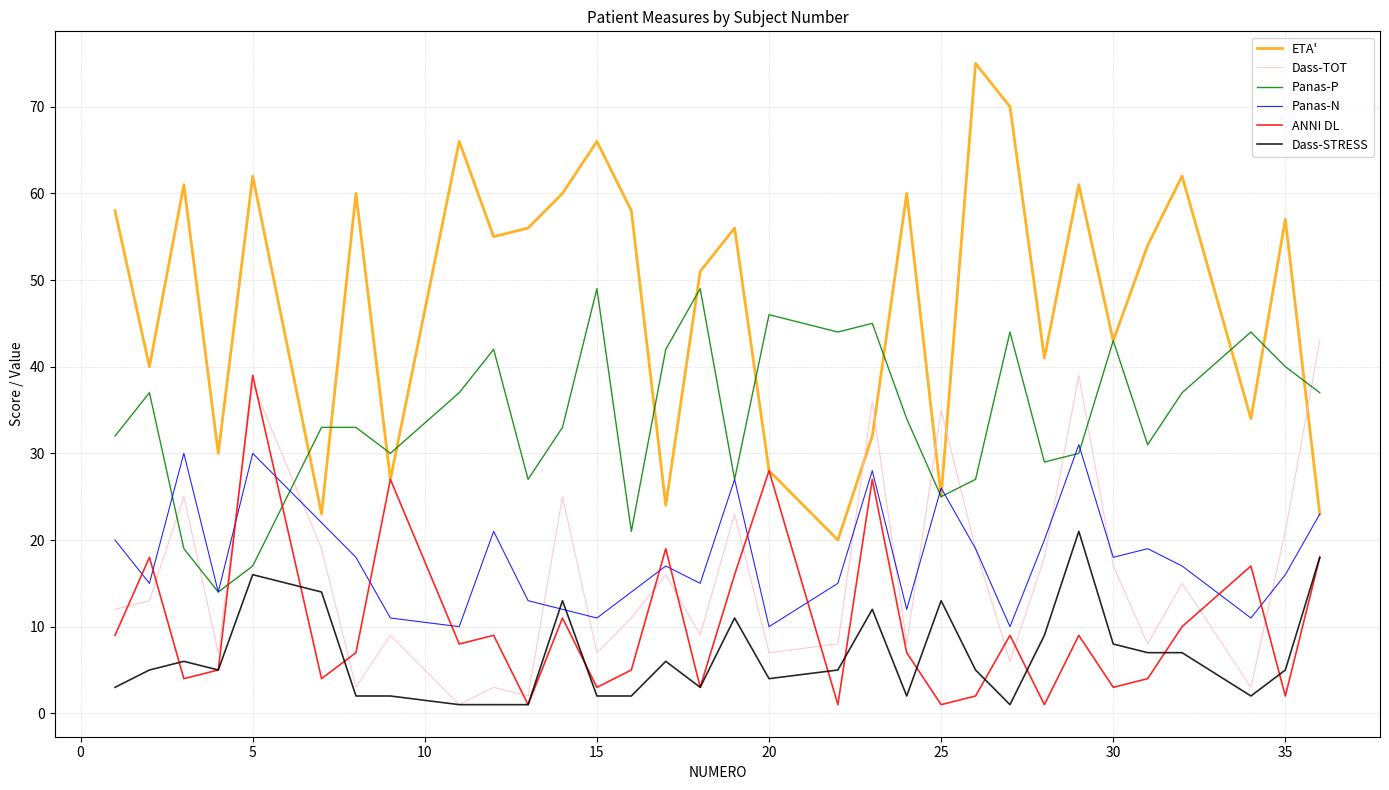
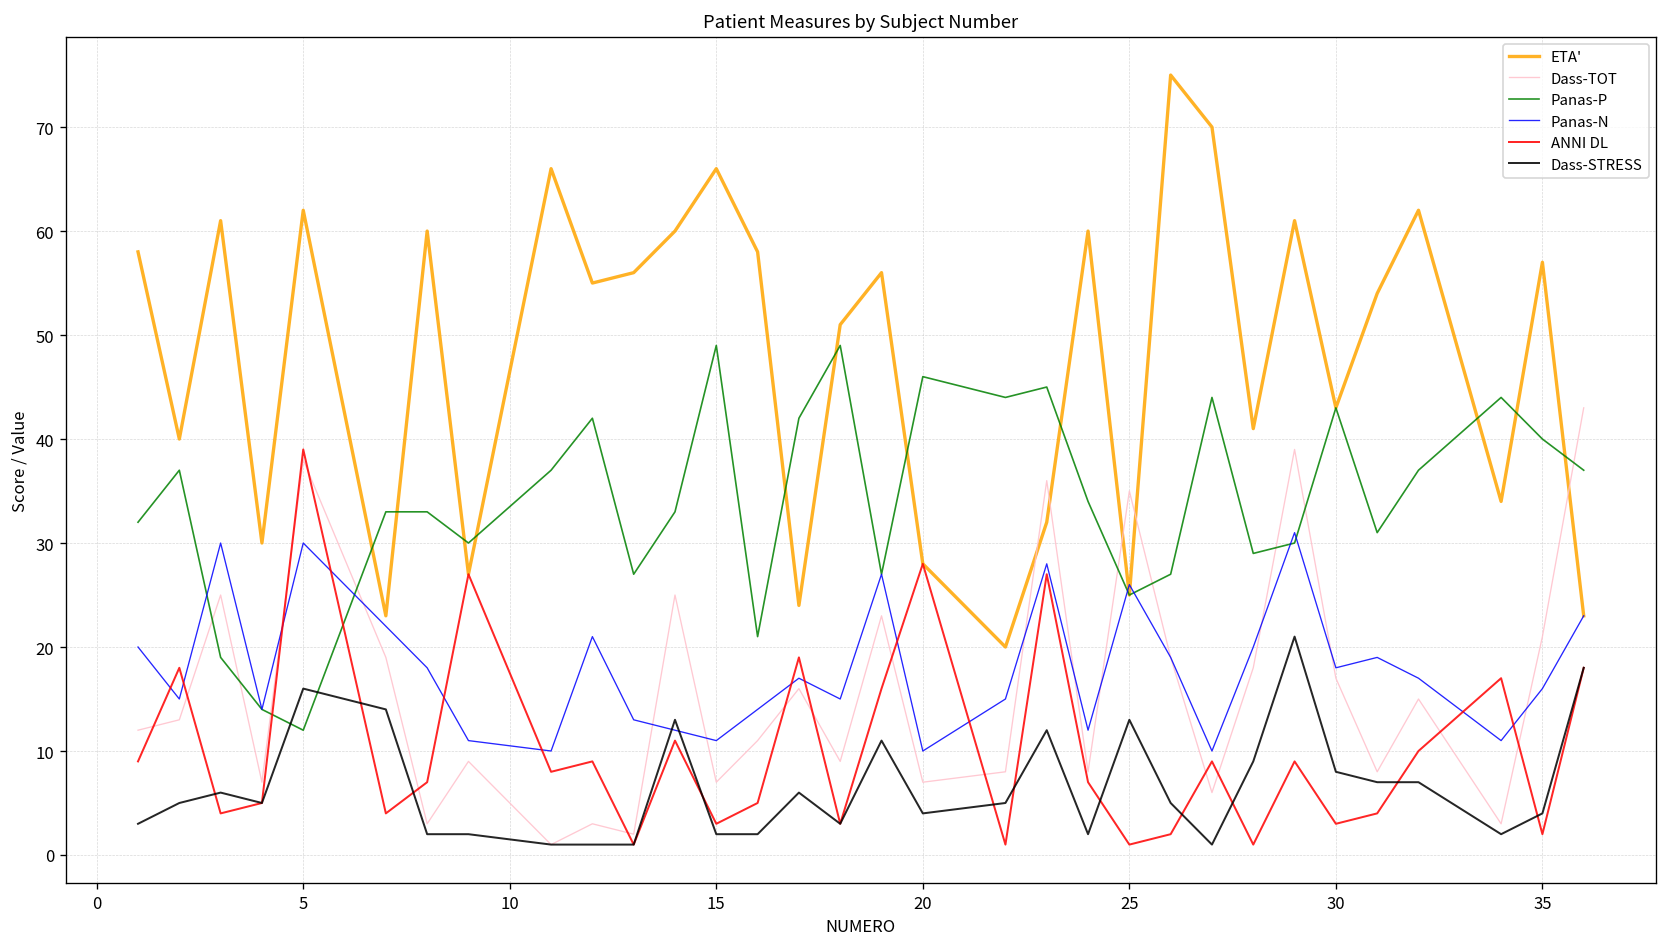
Panas-P, 5: 17 -> 12
Dass-STRESS, 35: 5 -> 4
